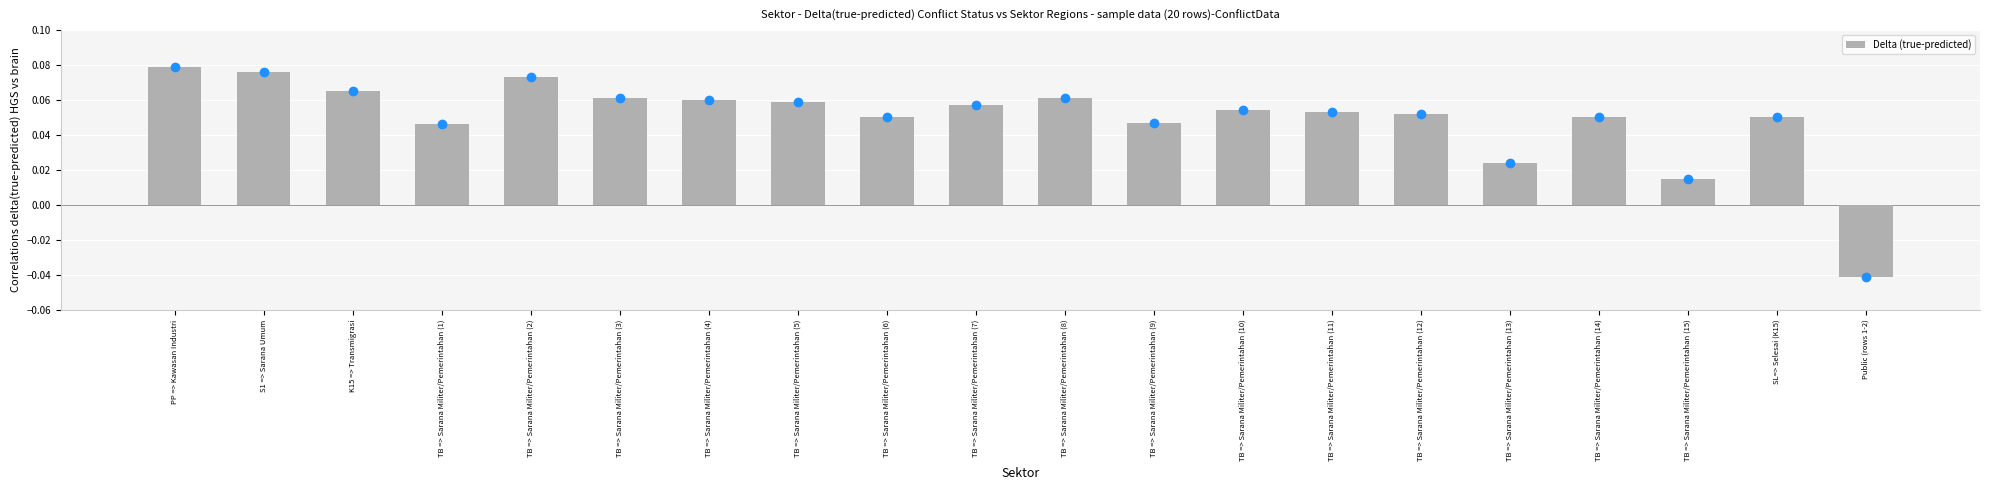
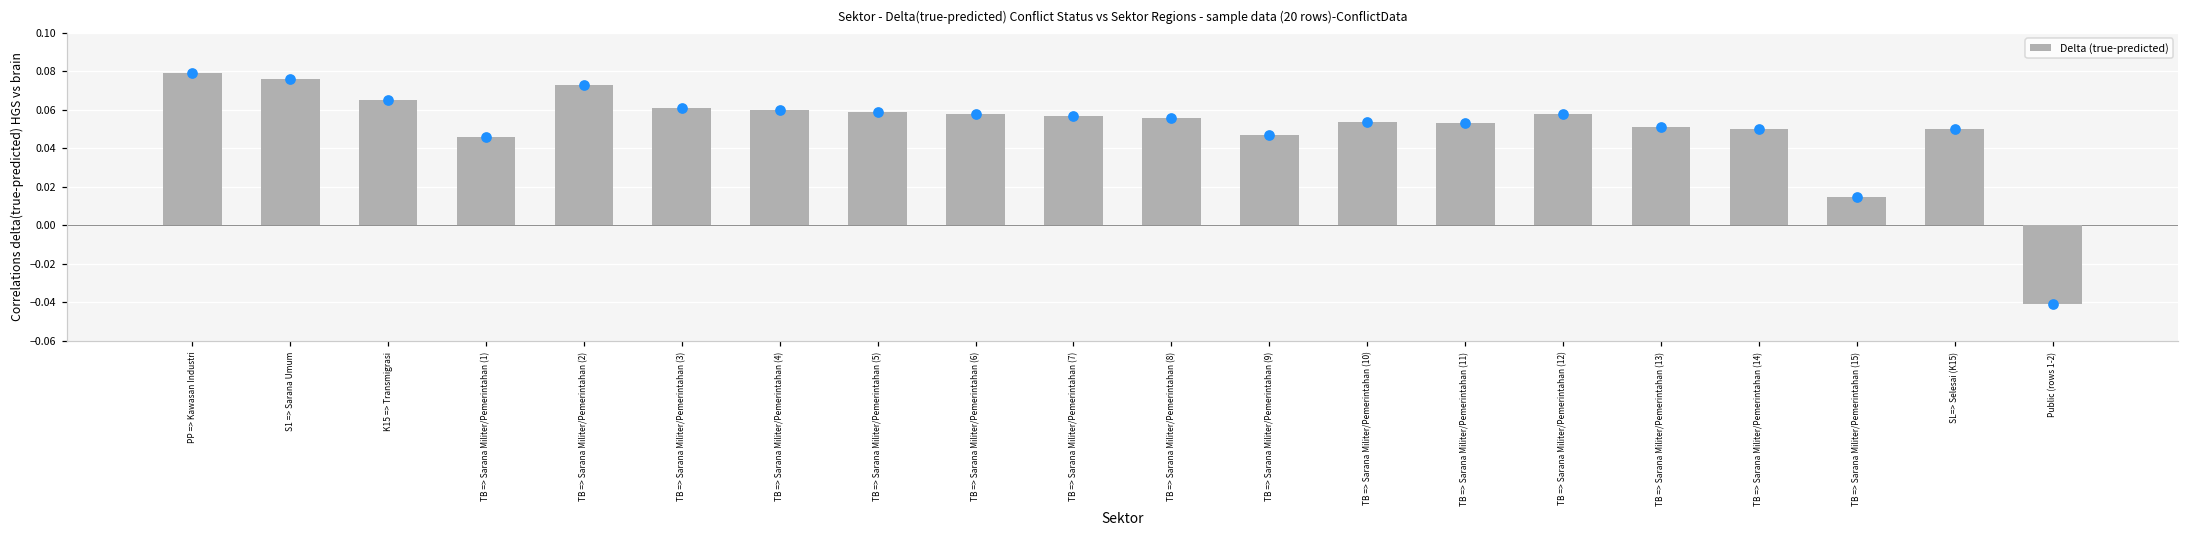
Delta (true-predicted), TB => Sarana Militer/Pemerintahan (6): 0.050 -> 0.058
Delta (true-predicted), TB => Sarana Militer/Pemerintahan (8): 0.061 -> 0.056
Delta (true-predicted), TB => Sarana Militer/Pemerintahan (12): 0.052 -> 0.058
Delta (true-predicted), TB => Sarana Militer/Pemerintahan (13): 0.024 -> 0.051
